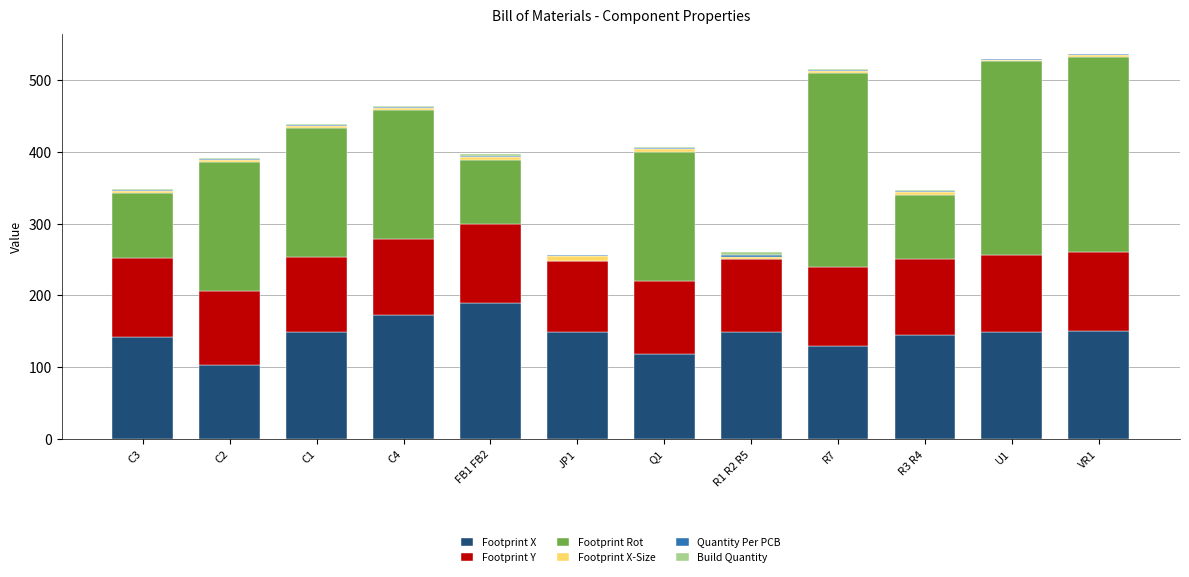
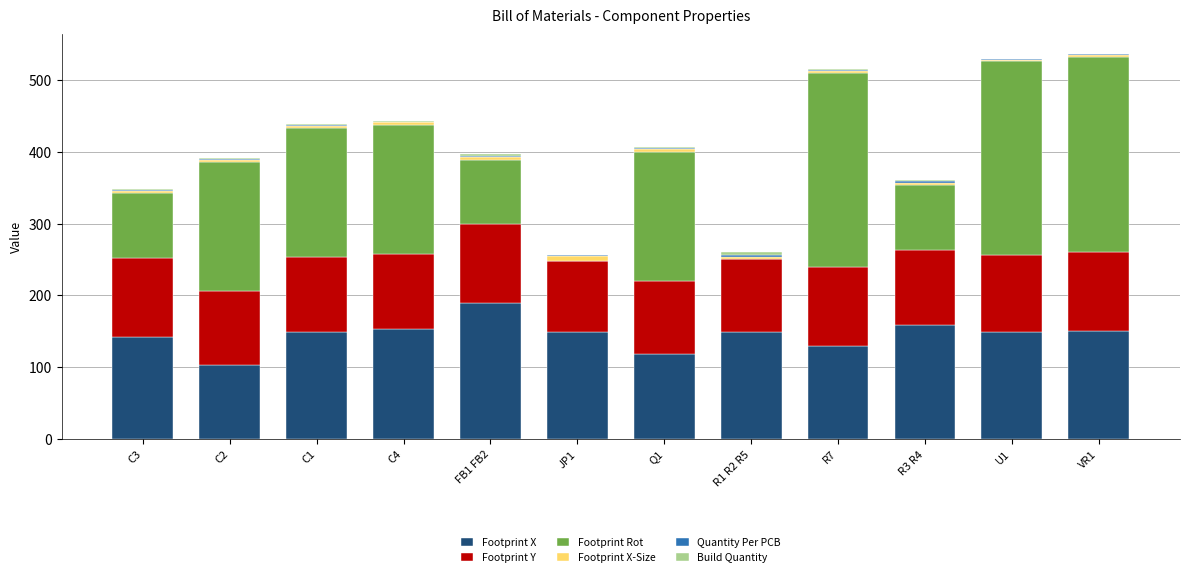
Footprint X, C4: 170 -> 150
Footprint X, R3 R4: 150 -> 160
